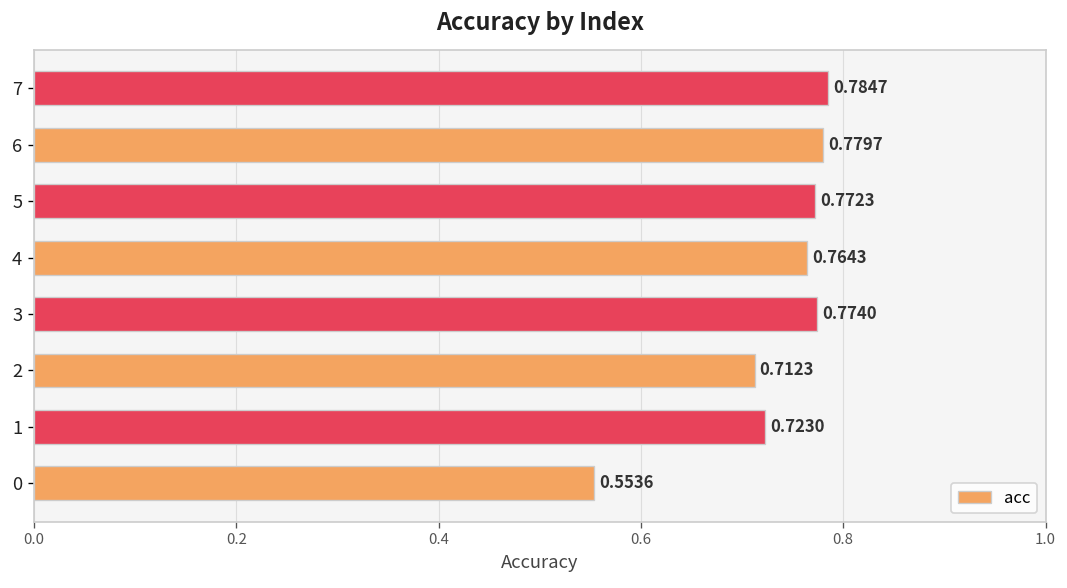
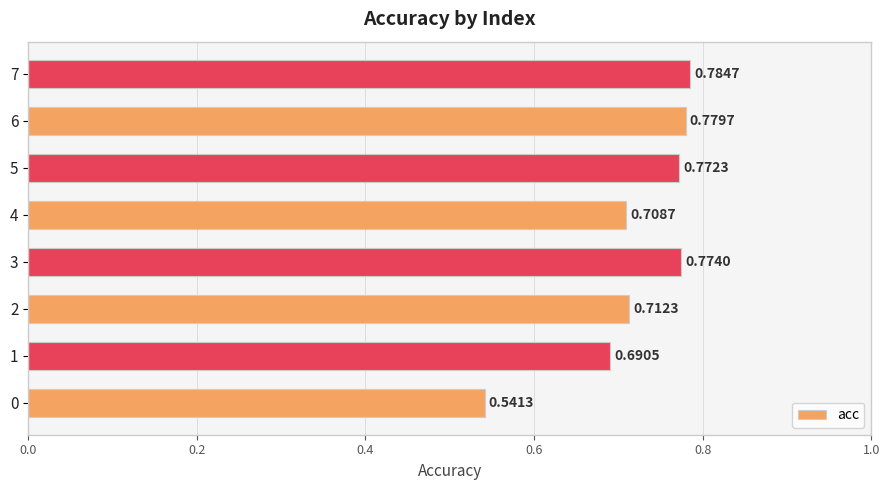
4: 0.7643 -> 0.7087
1: 0.7230 -> 0.6905
0: 0.5536 -> 0.5413
